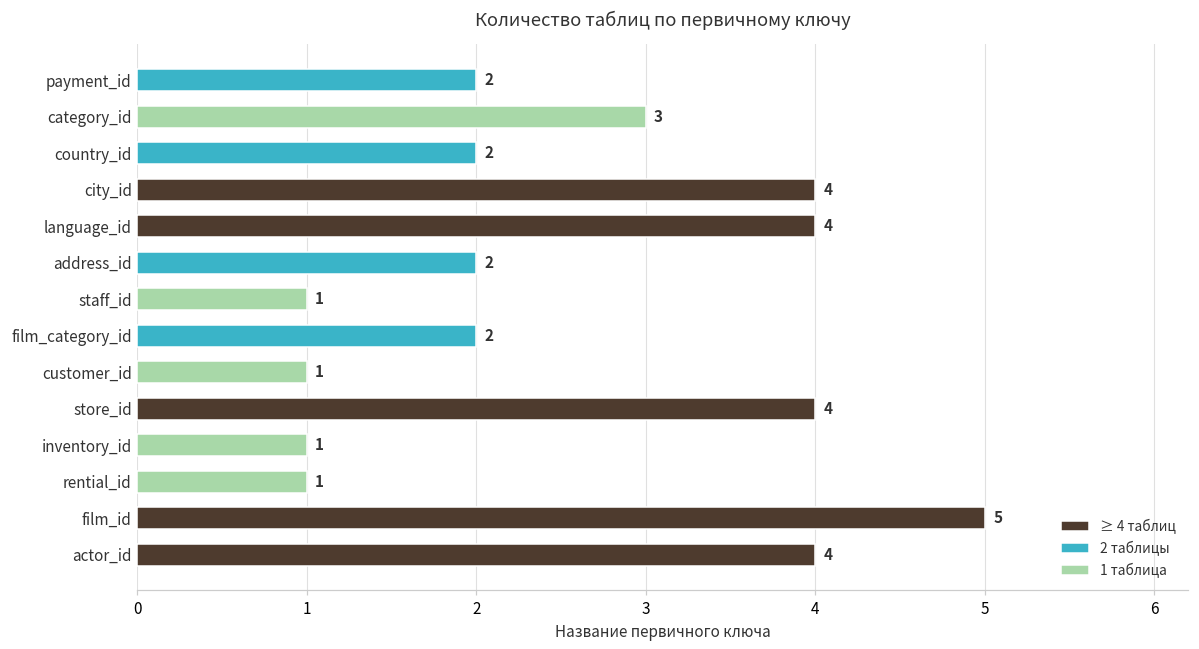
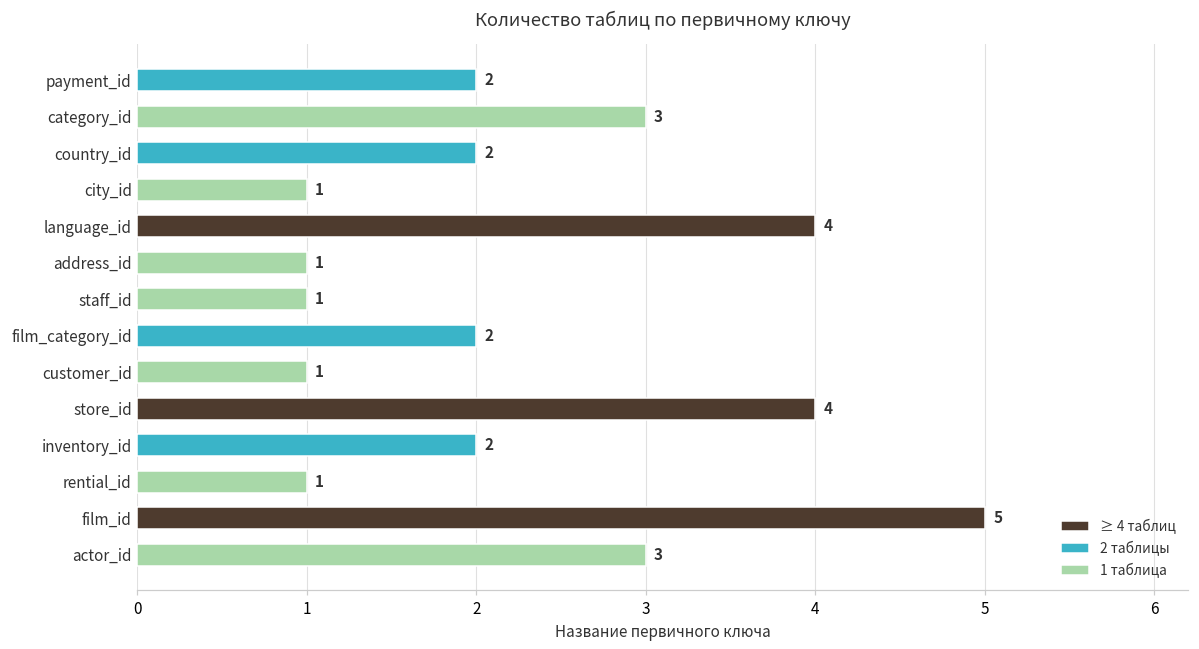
city_id: 4 -> 1
address_id: 2 -> 1
inventory_id: 1 -> 2
actor_id: 4 -> 3
